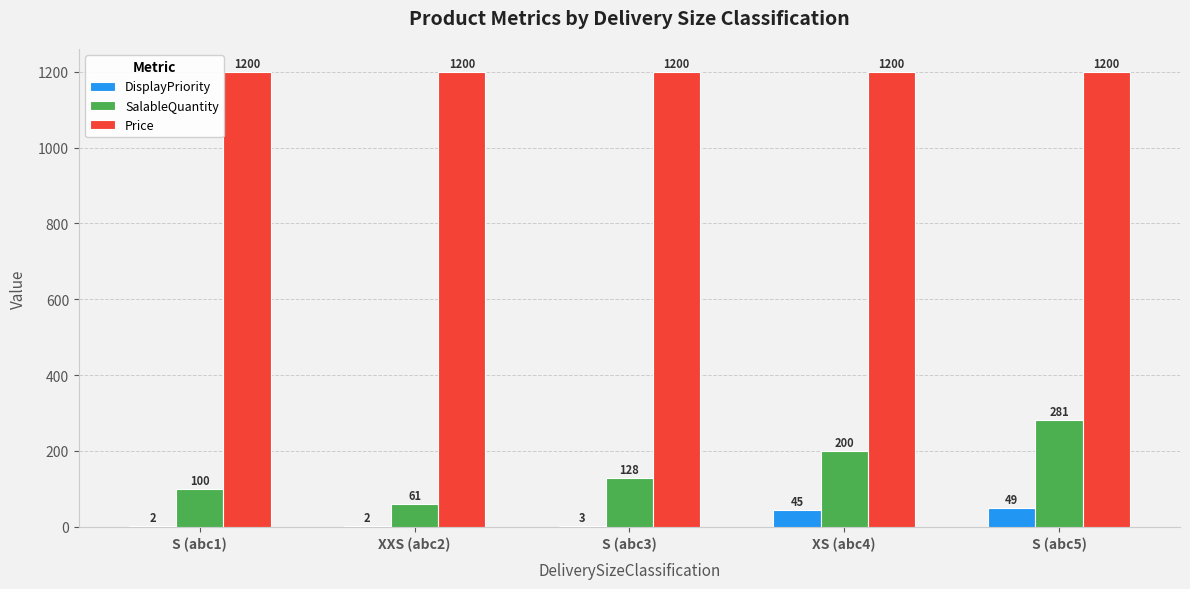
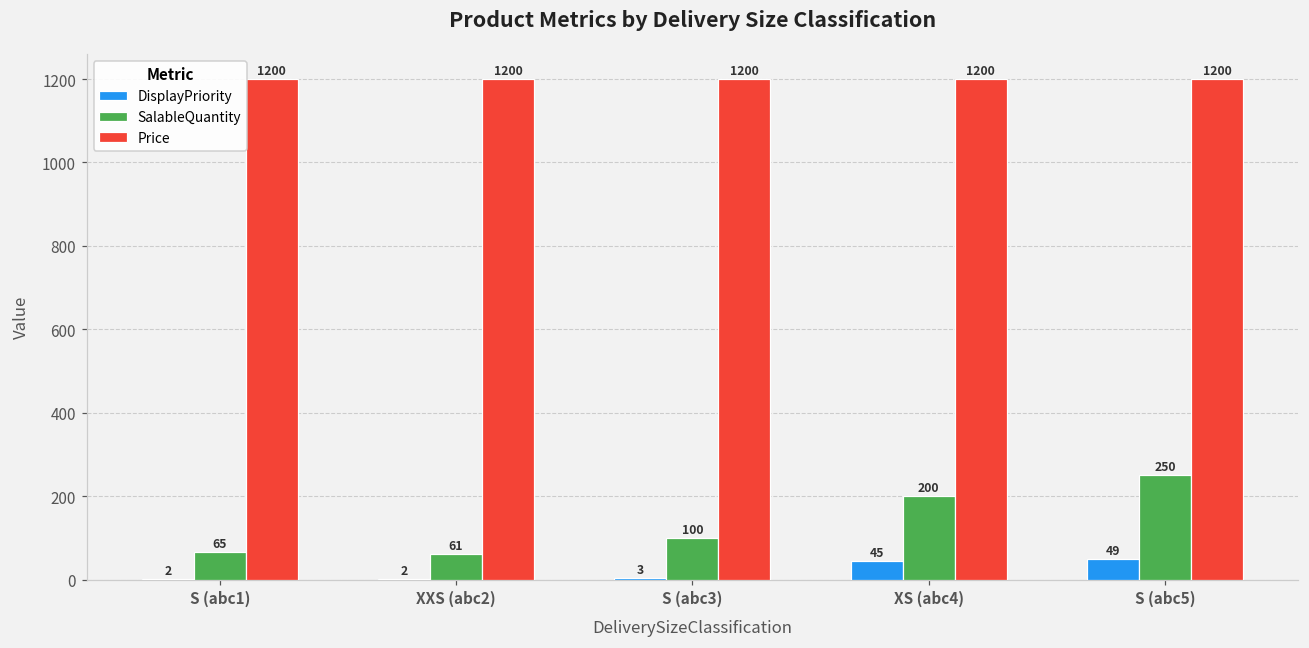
SalableQuantity, S (abc1): 100 -> 65
SalableQuantity, S (abc3): 128 -> 100
SalableQuantity, S (abc5): 281 -> 250
